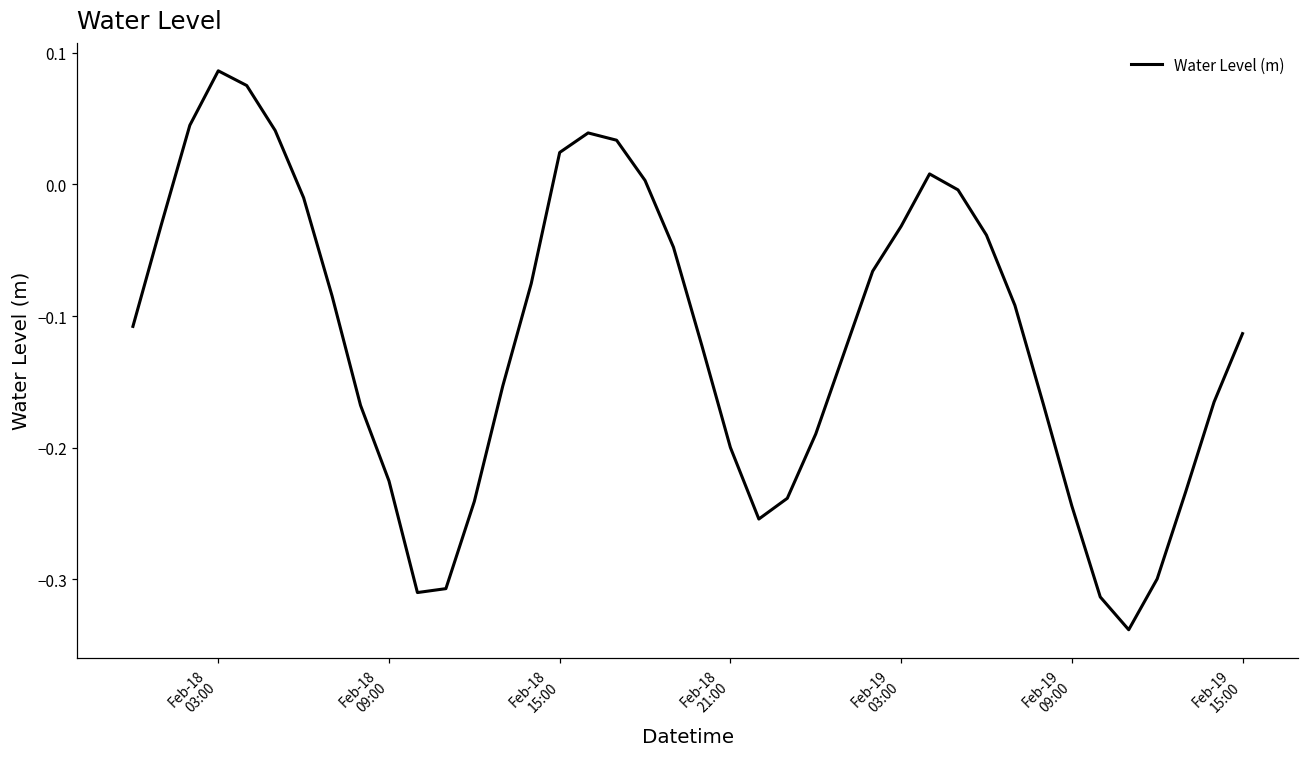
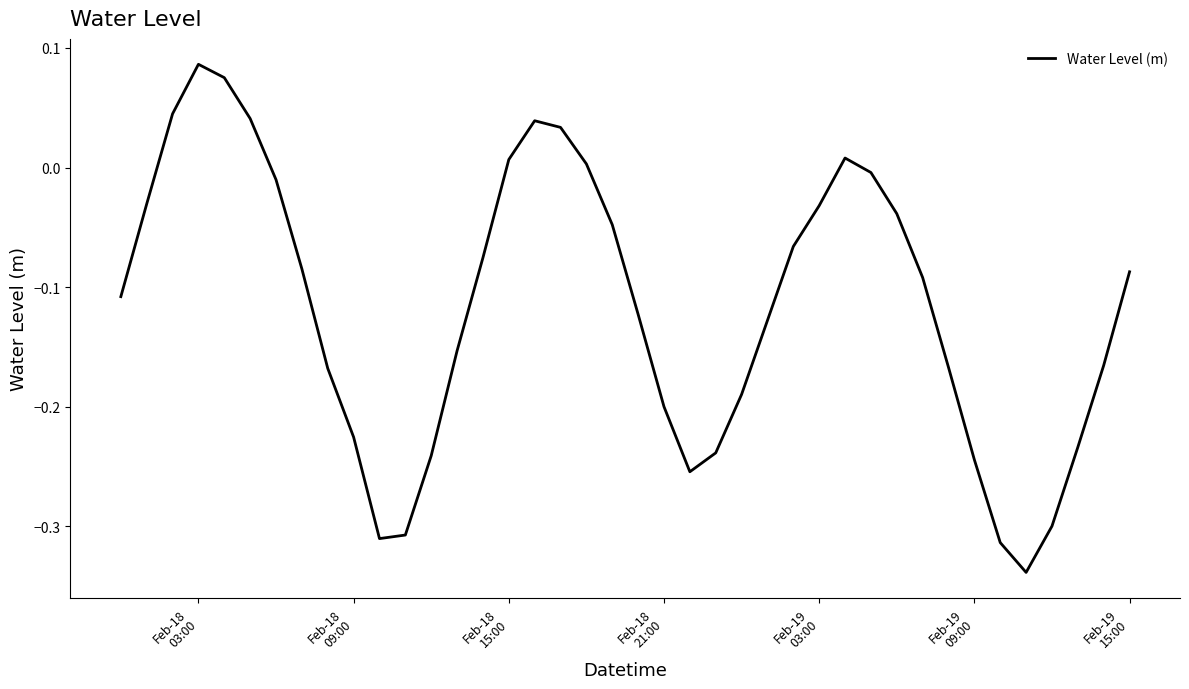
Feb-18 15:00: 0.024 -> 0.007
Feb-19 15:00: -0.113 -> -0.087
